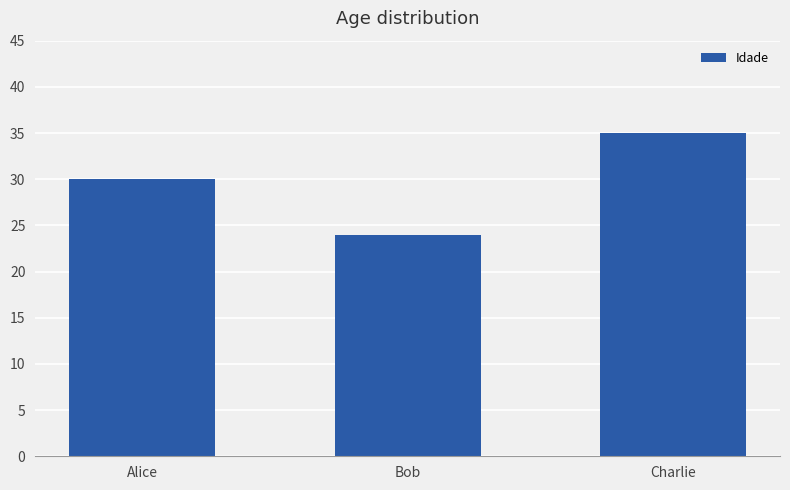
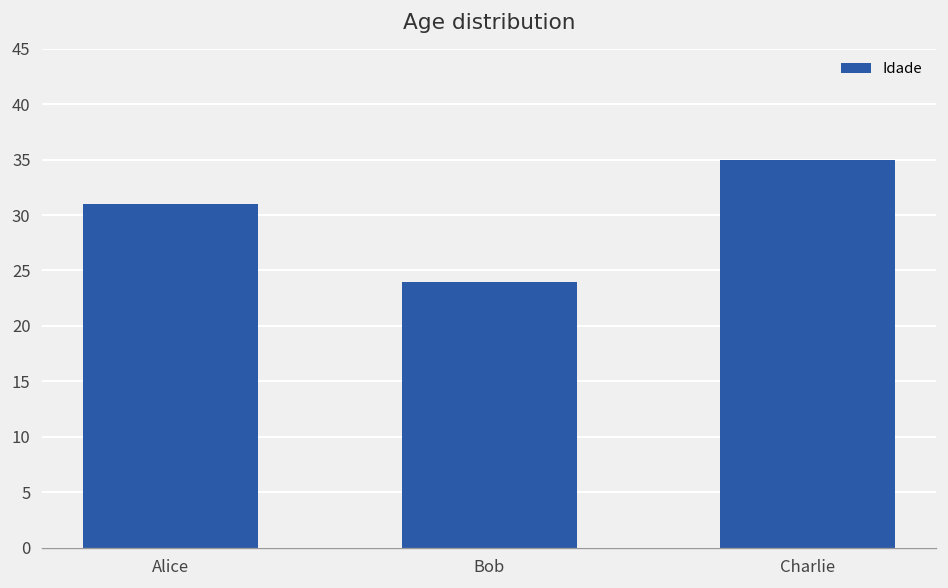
Alice: 30 -> 31
